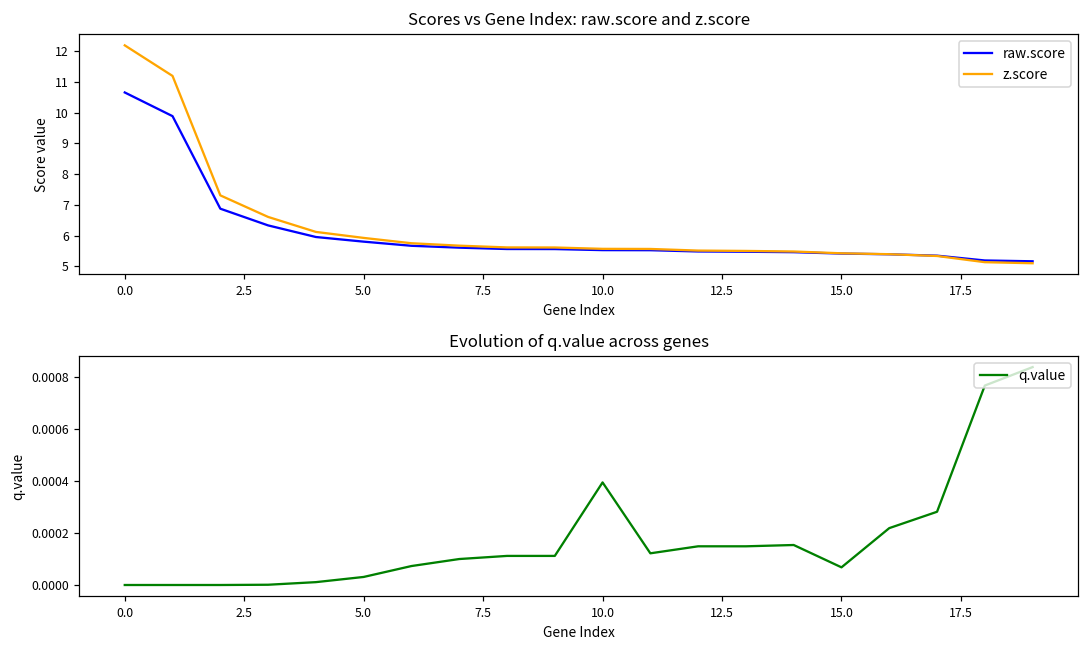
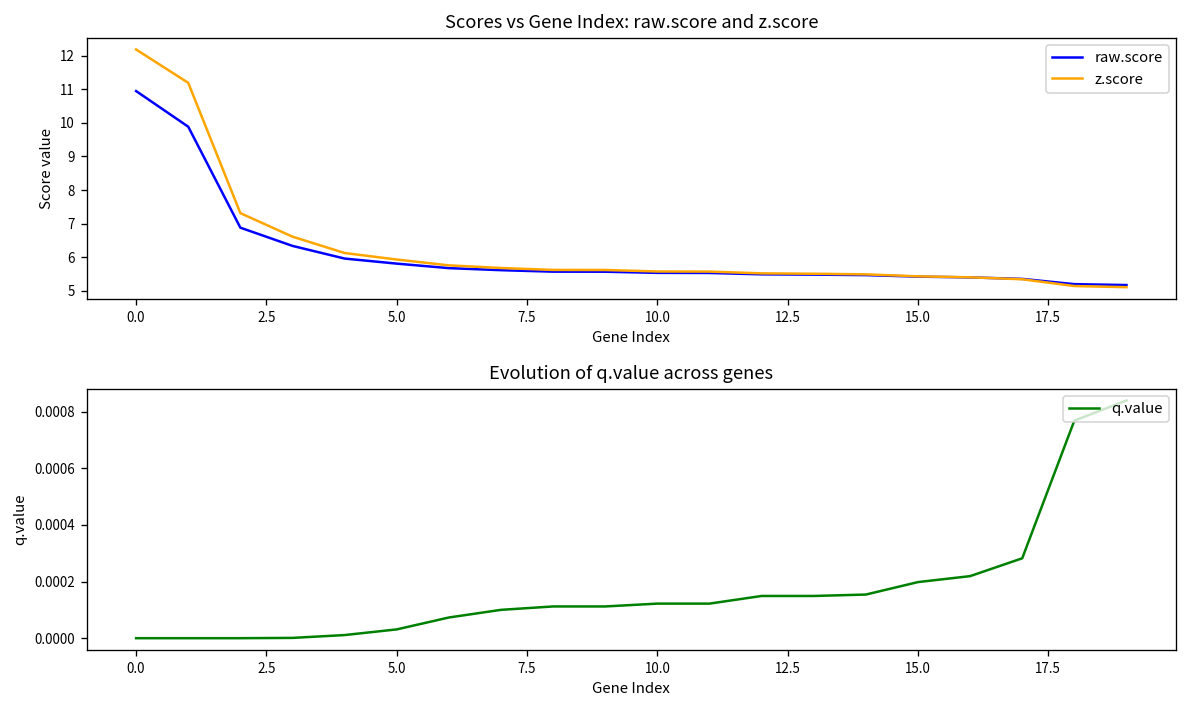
Scores vs Gene Index: raw.score and z.score, raw.score, 0.0: 10.7 -> 10.9
Evolution of q.value across genes, 10.0: 0.00040 -> 0.00012
Evolution of q.value across genes, 15.0: 0.00007 -> 0.00020
